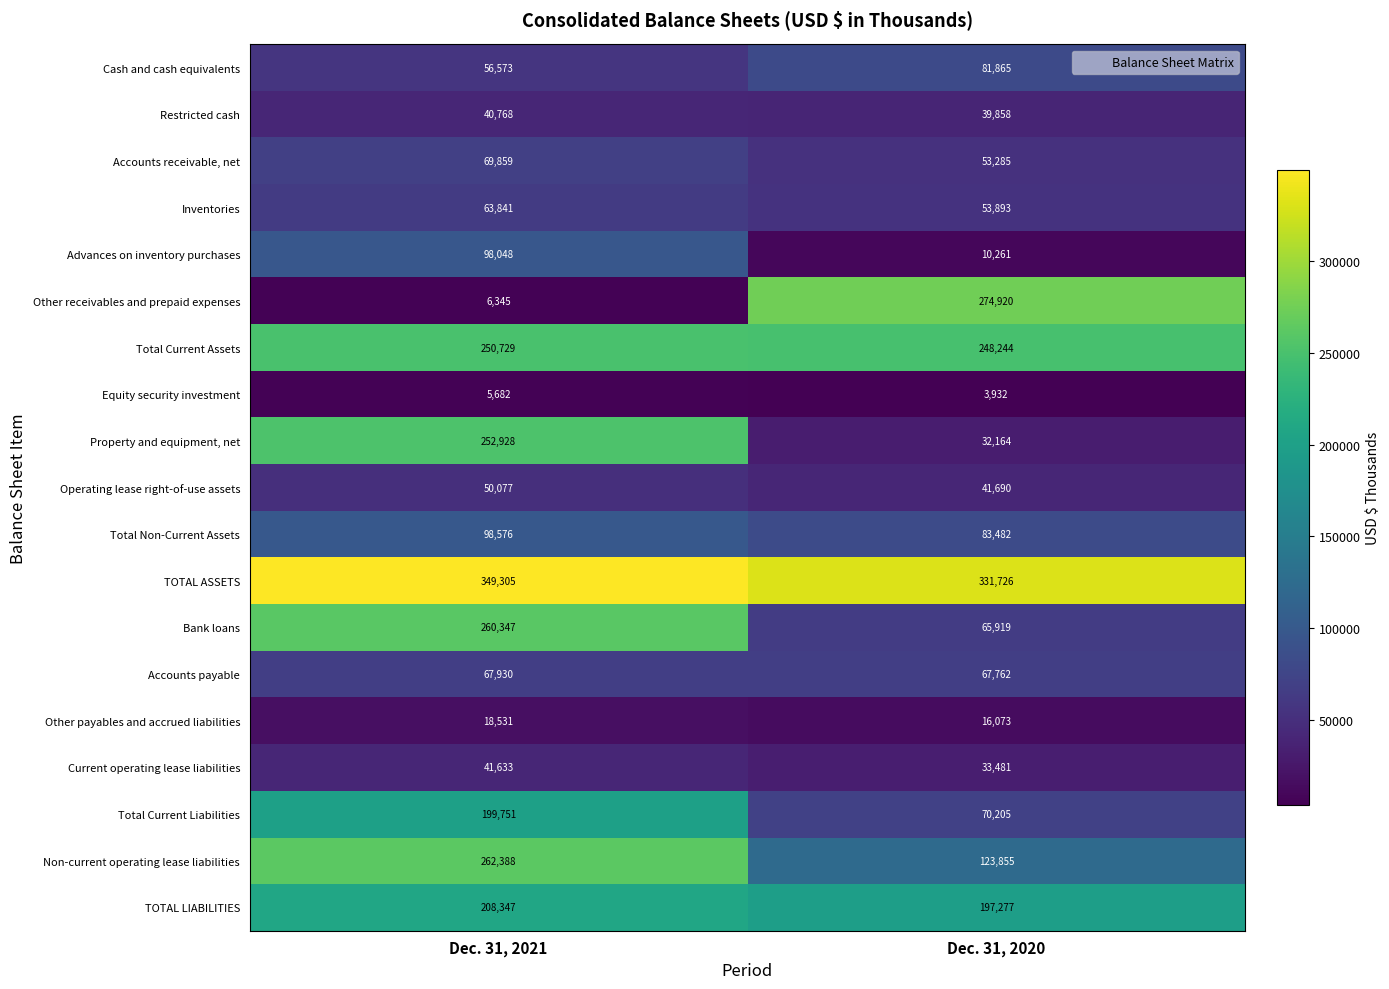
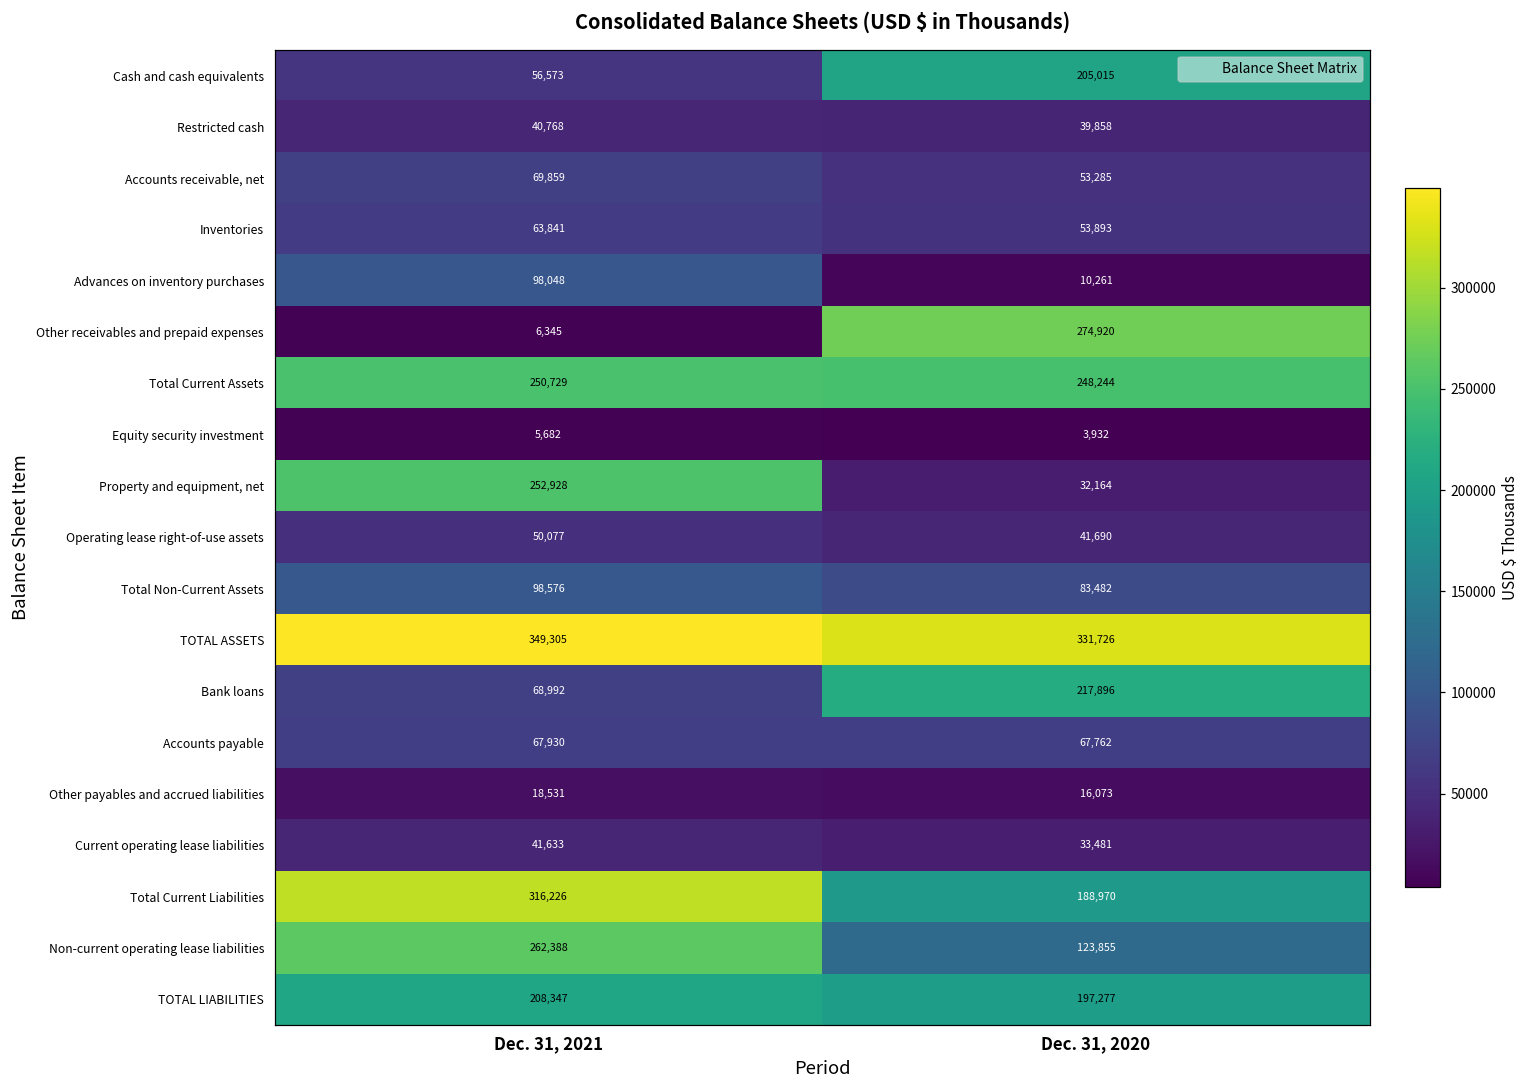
Cash and cash equivalents, Dec. 31, 2020: 81,865 -> 205,015
Bank loans, Dec. 31, 2021: 260,347 -> 68,992
Bank loans, Dec. 31, 2020: 65,919 -> 217,896
Total Current Liabilities, Dec. 31, 2021: 199,751 -> 316,226
Total Current Liabilities, Dec. 31, 2020: 70,205 -> 188,970
